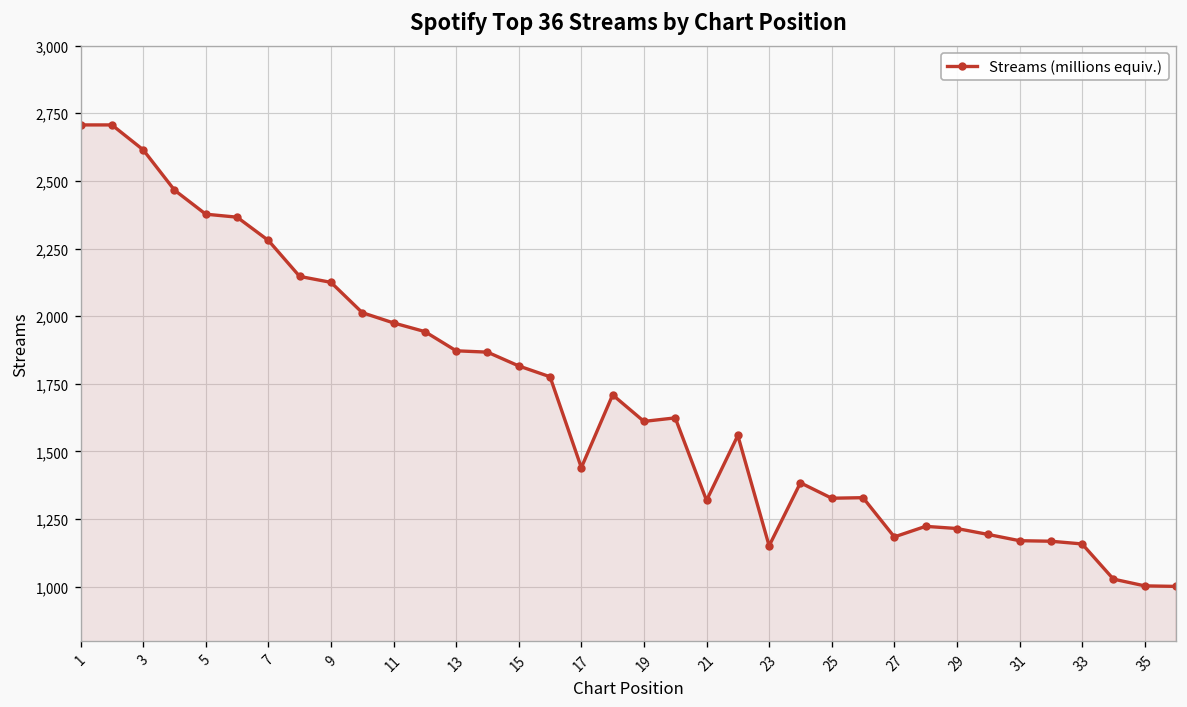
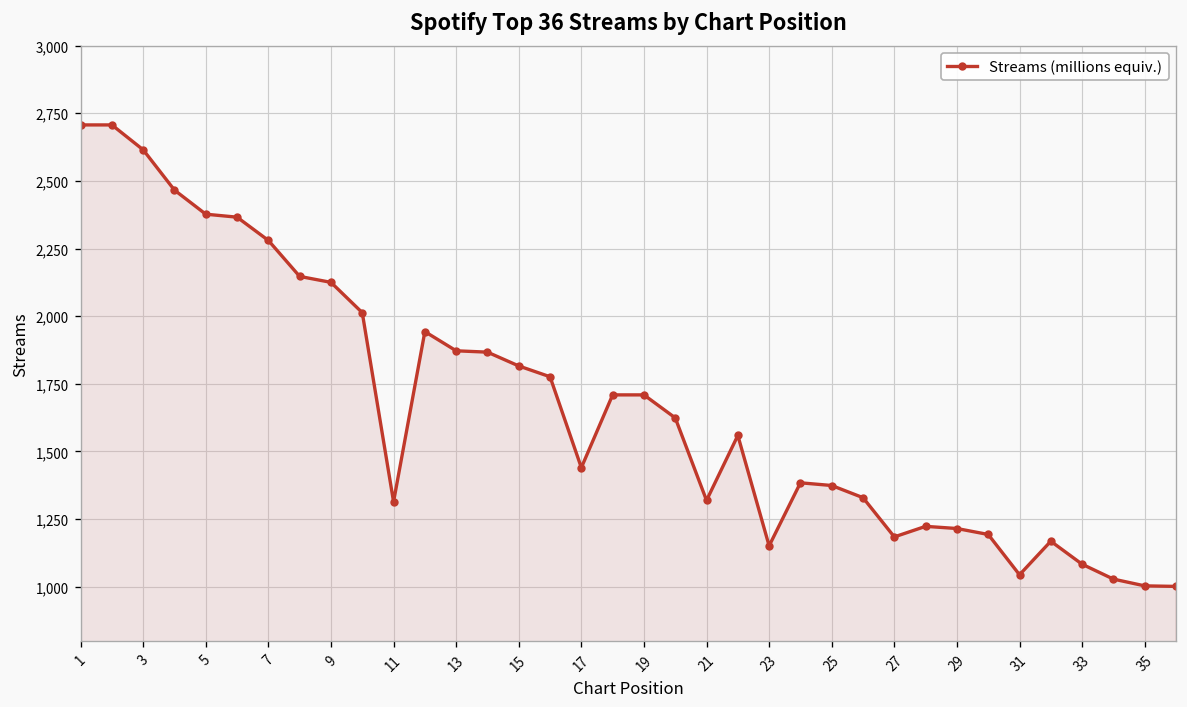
11: 1,980 -> 1,310
19: 1,610 -> 1,710
25: 1,330 -> 1,370
31: 1,170 -> 1,040
33: 1,160 -> 1,080
